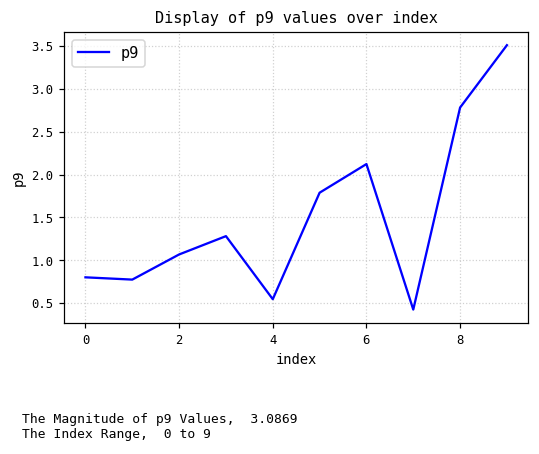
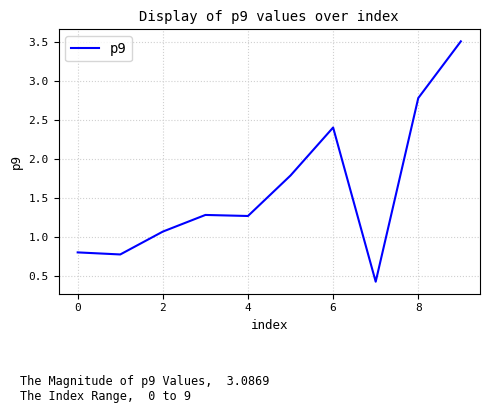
4: 0.5 -> 1.3
6: 2.1 -> 2.4
